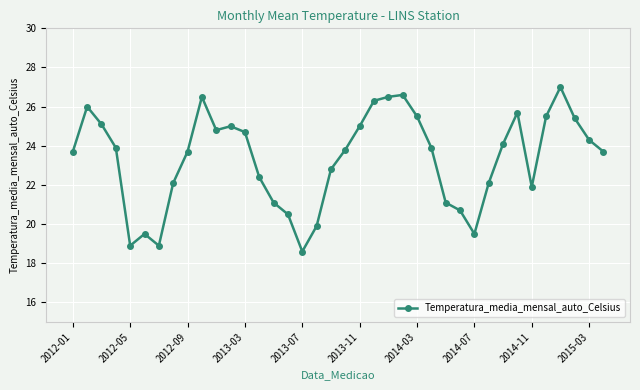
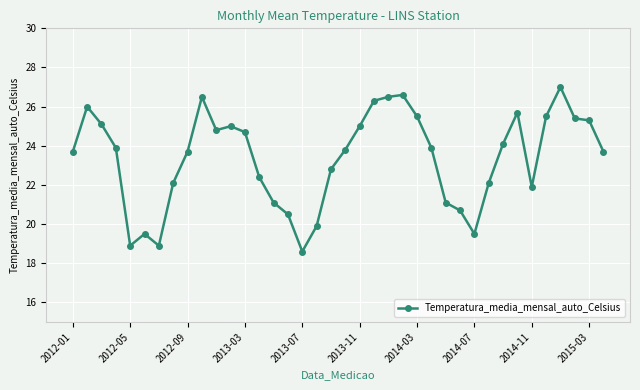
2015-03: 24.3 -> 25.3
